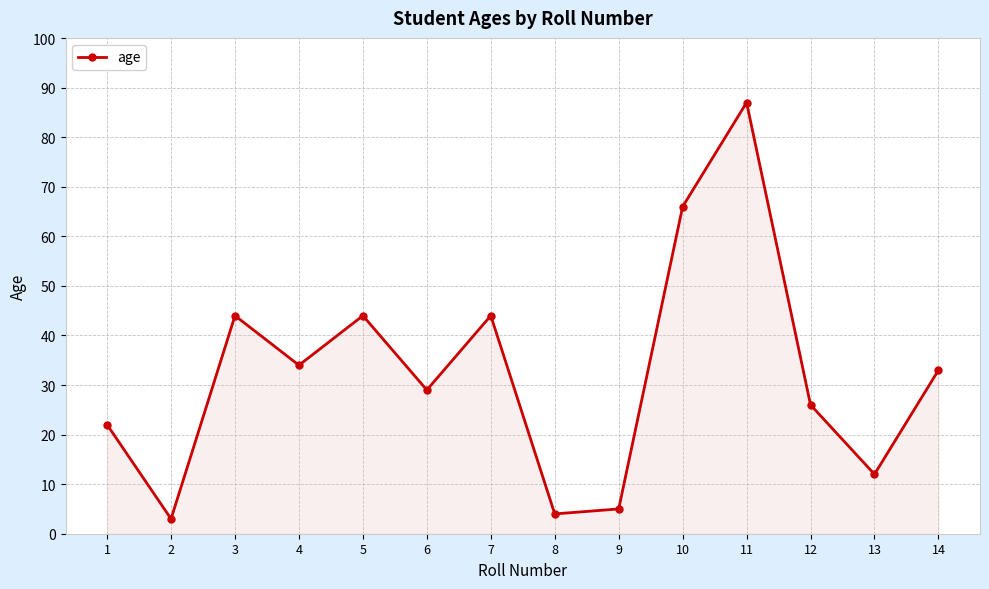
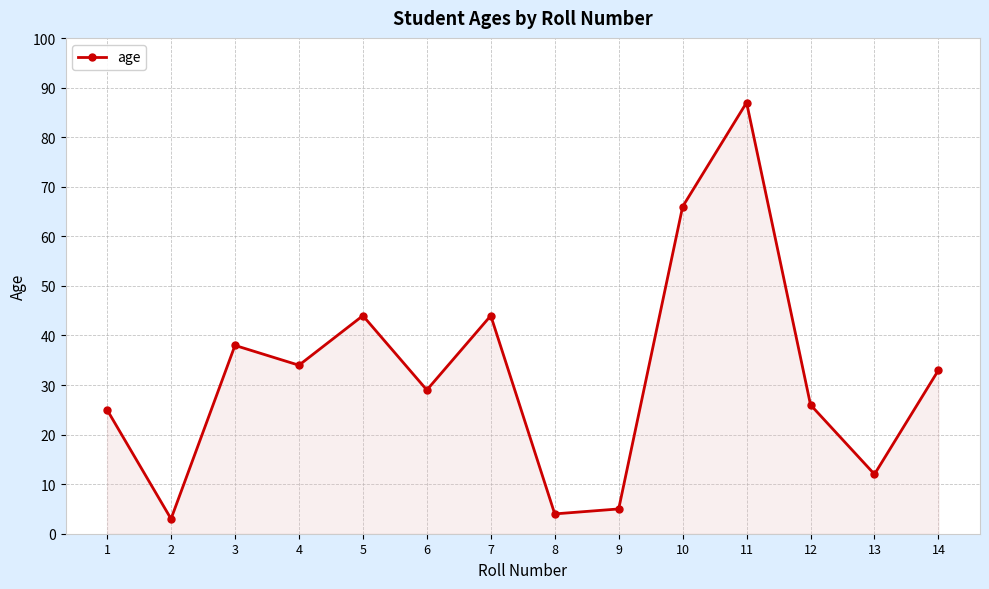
1: 22 -> 25
3: 44 -> 38
